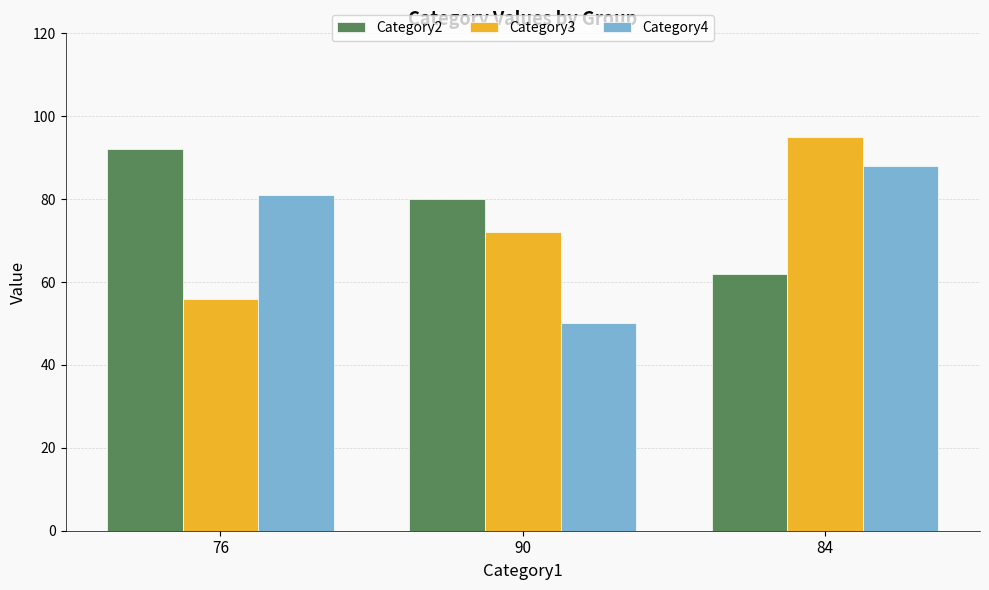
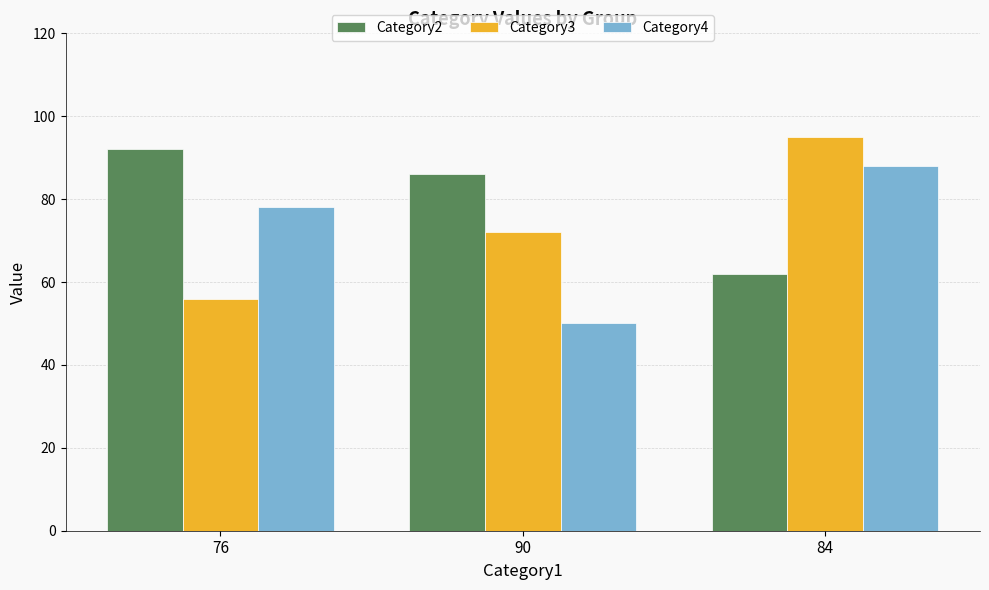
Category4, 76: 81 -> 78
Category2, 90: 80 -> 86
